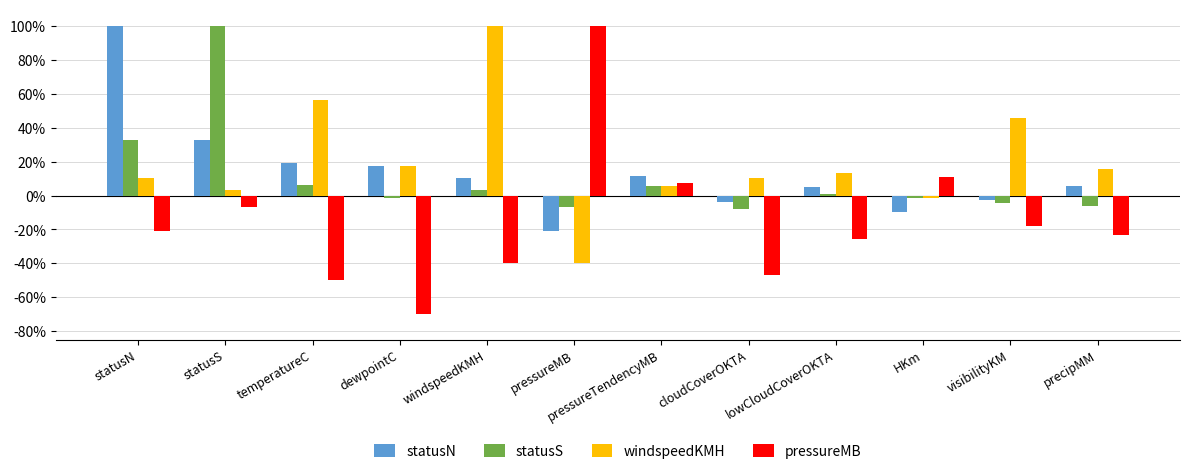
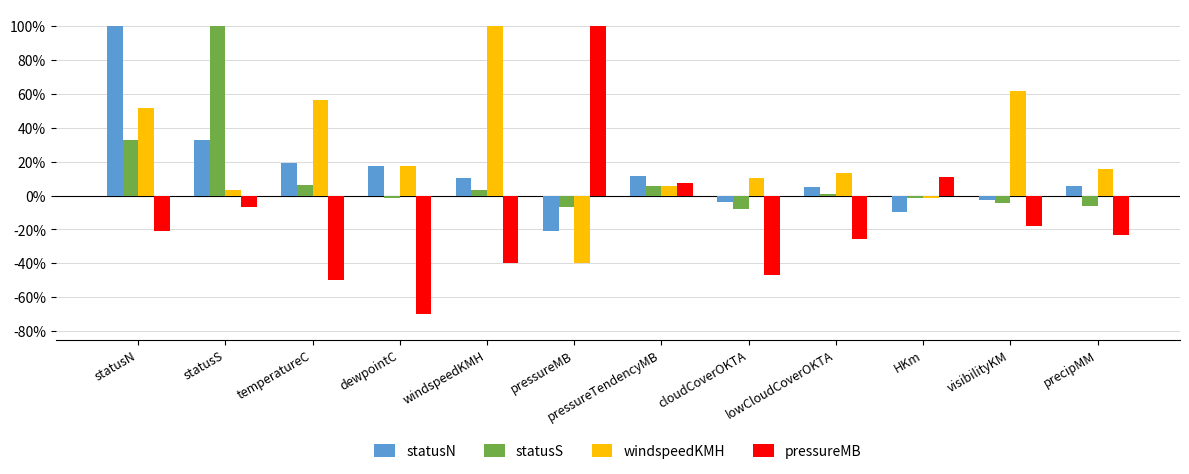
windspeedKMH, statusN: 10% -> 52%
windspeedKMH, visibilityKM: 46% -> 62%
